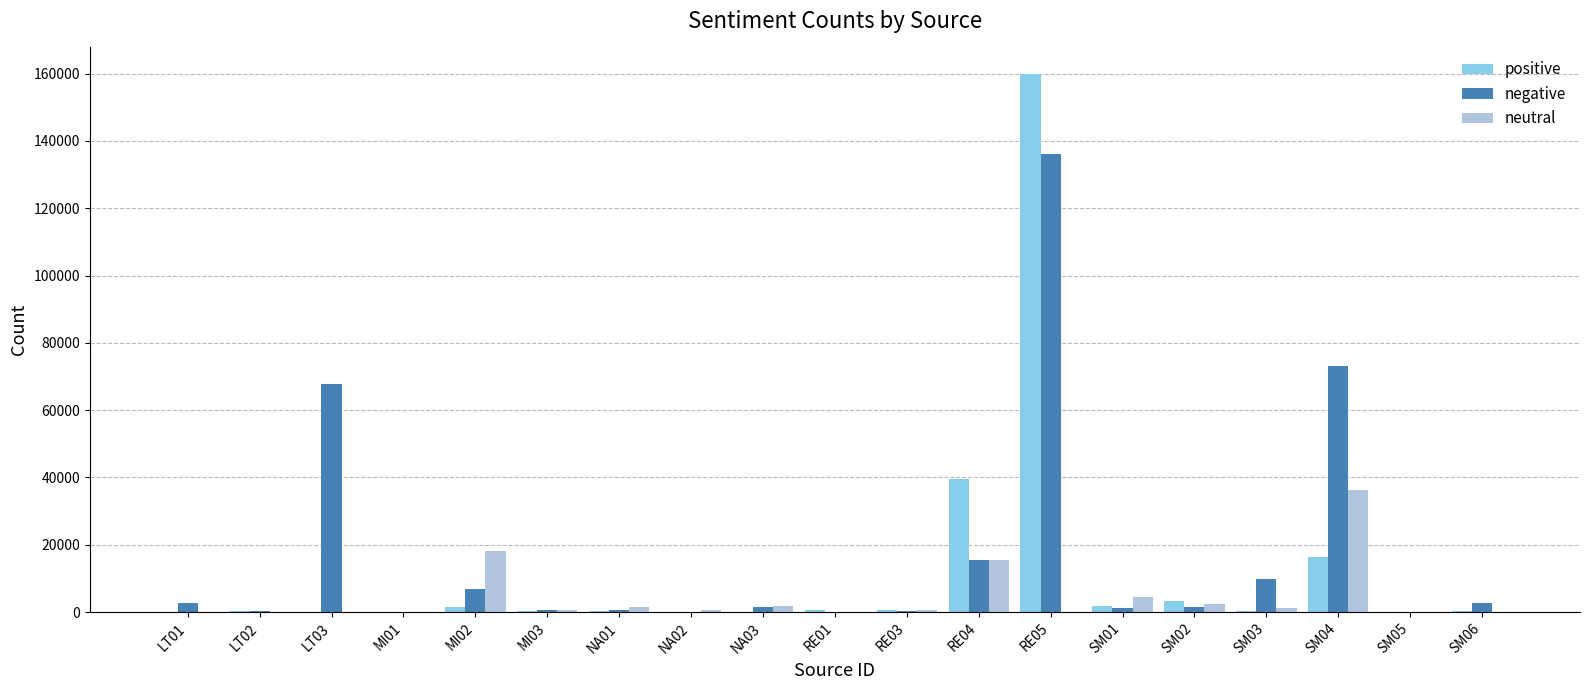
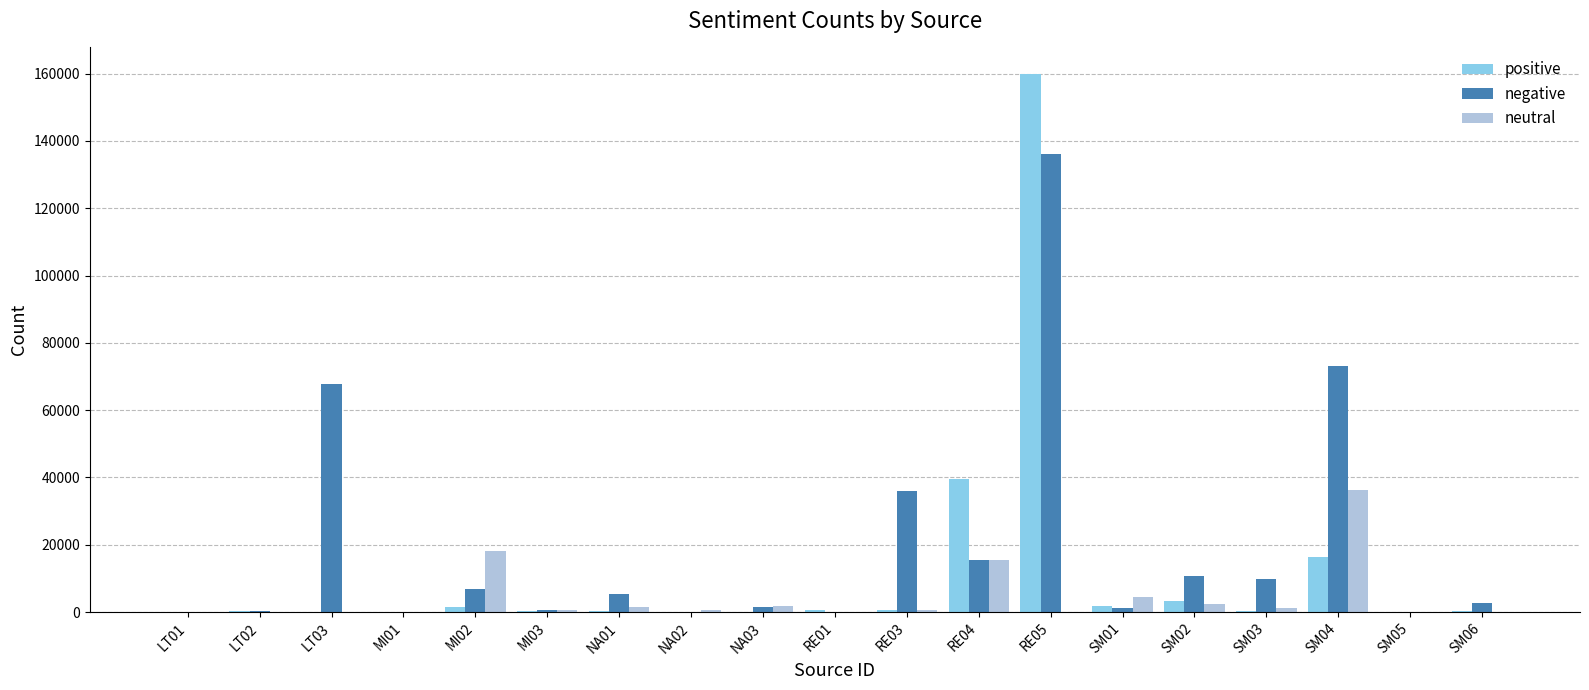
negative, LT01: 3000 -> 0
negative, NA01: 0 -> 5000
negative, RE03: 0 -> 36000
negative, SM02: 2000 -> 11000
